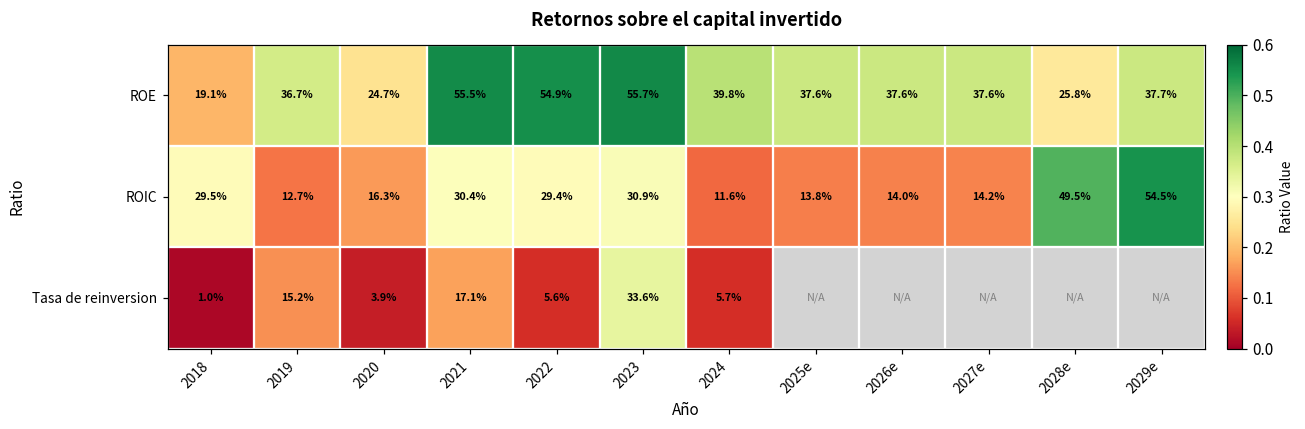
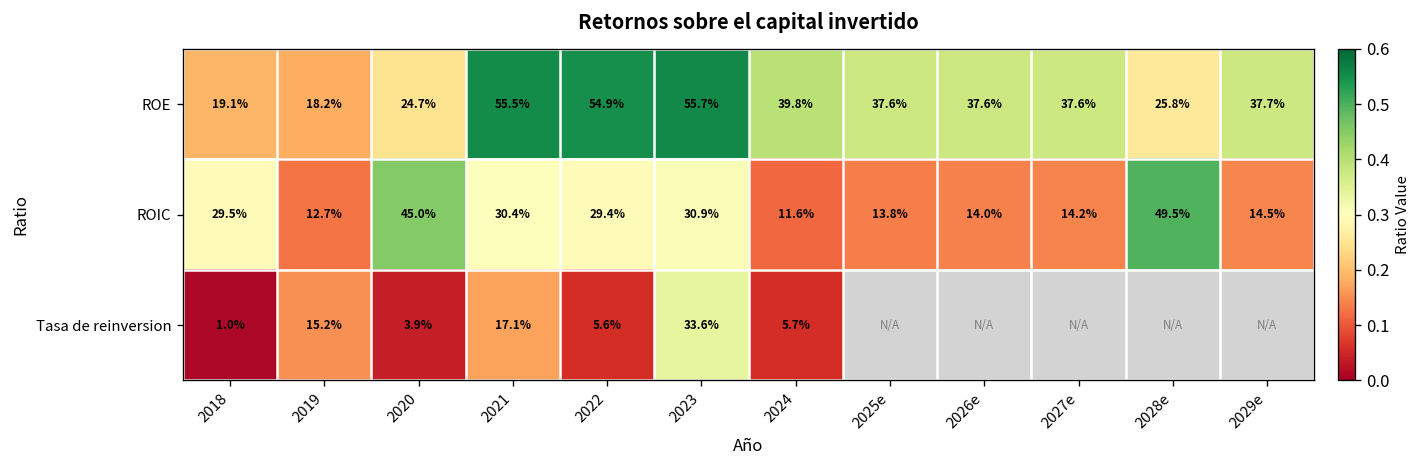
ROE, 2019: 36.7% -> 18.2%
ROIC, 2020: 16.3% -> 45.0%
ROIC, 2029e: 54.5% -> 14.5%
